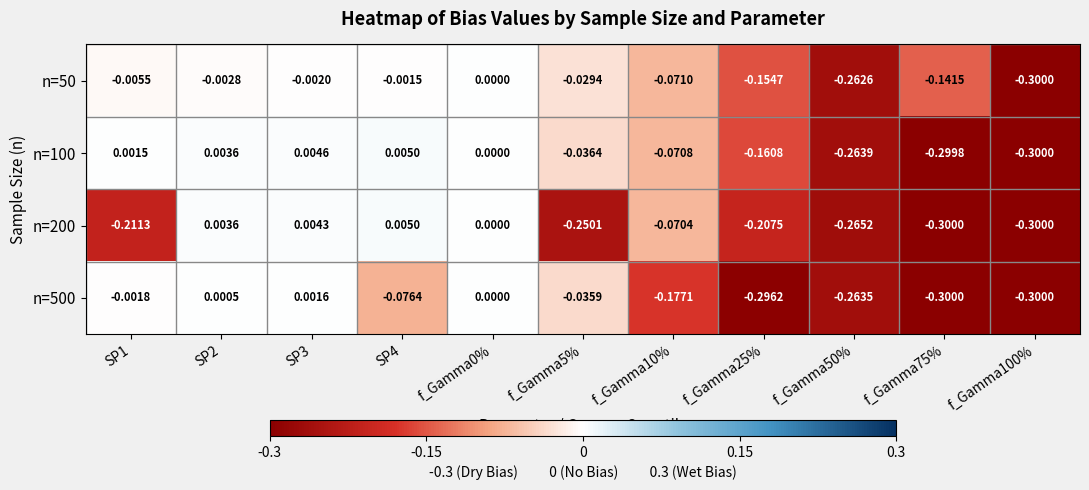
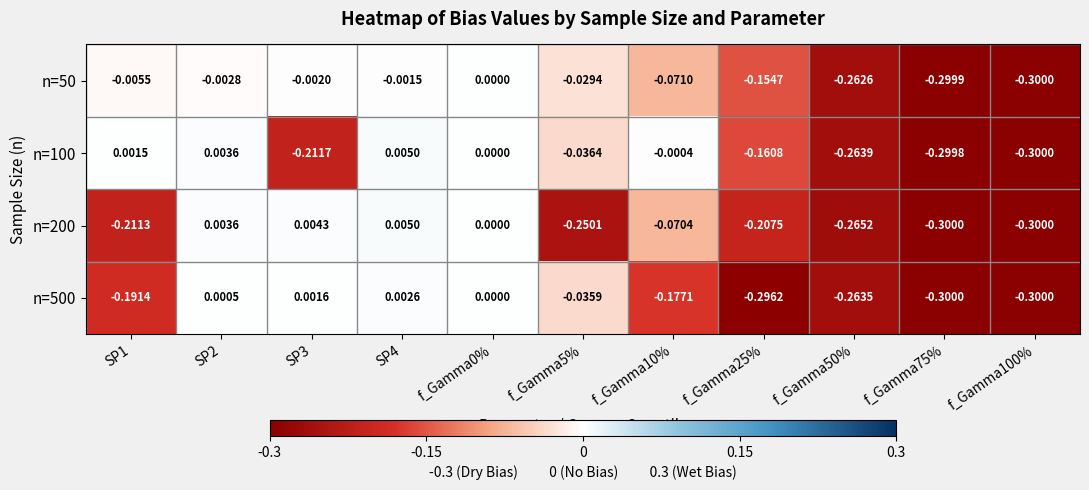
n=50, f_Gamma75%: -0.1415 -> -0.2999
n=100, SP3: 0.0046 -> -0.2117
n=100, f_Gamma10%: -0.0708 -> -0.0004
n=500, SP1: -0.0018 -> -0.1914
n=500, SP4: -0.0764 -> 0.0026
